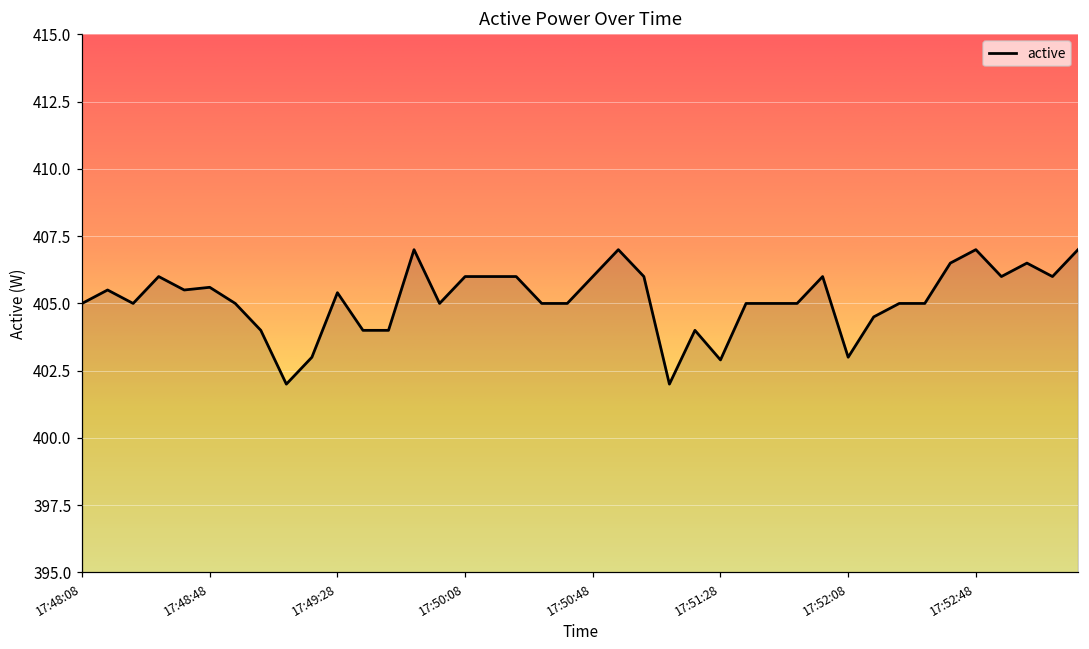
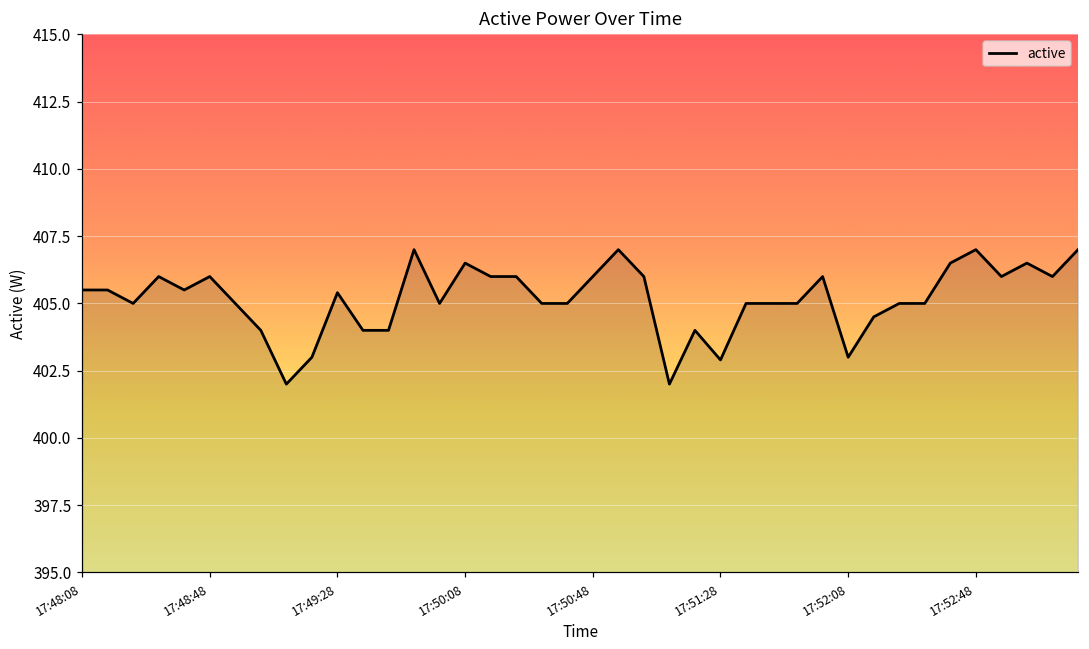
17:48:08: 405.0 -> 405.5
17:48:48: 405.6 -> 406.0
17:50:08: 406.0 -> 406.5
